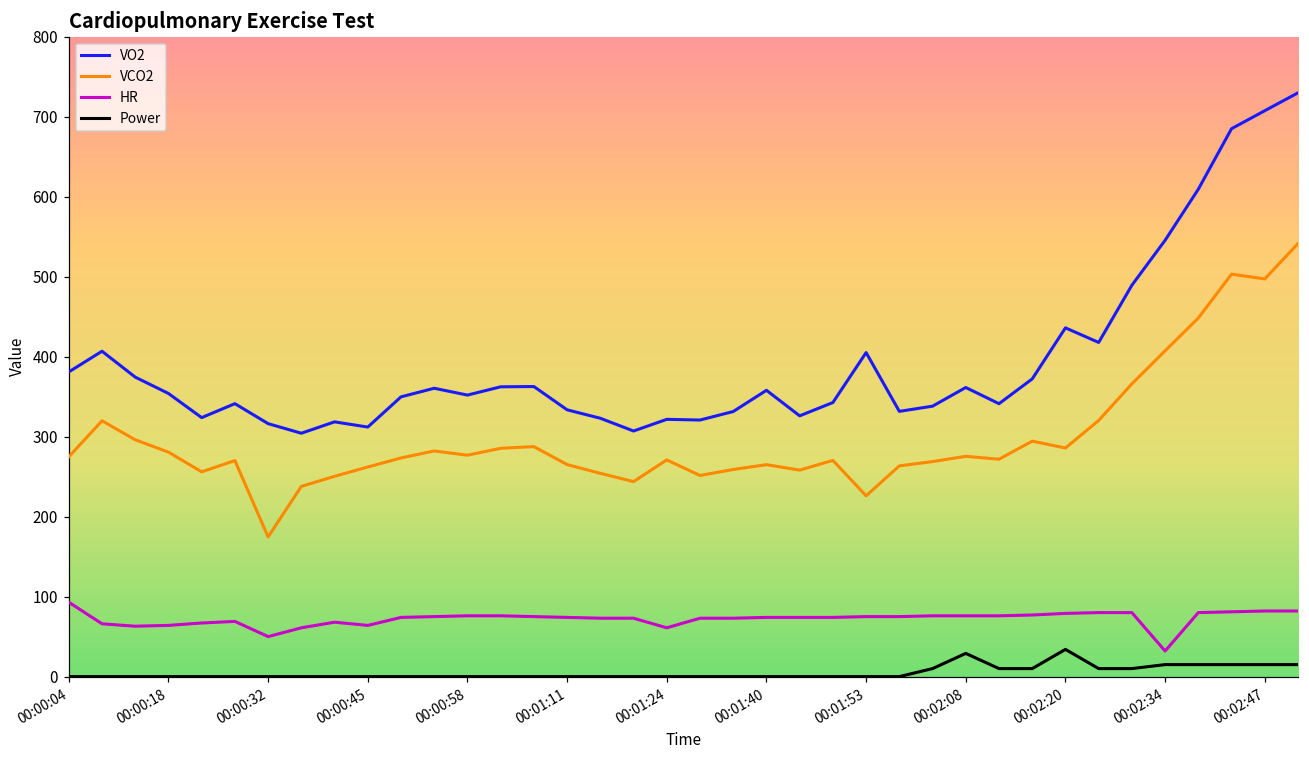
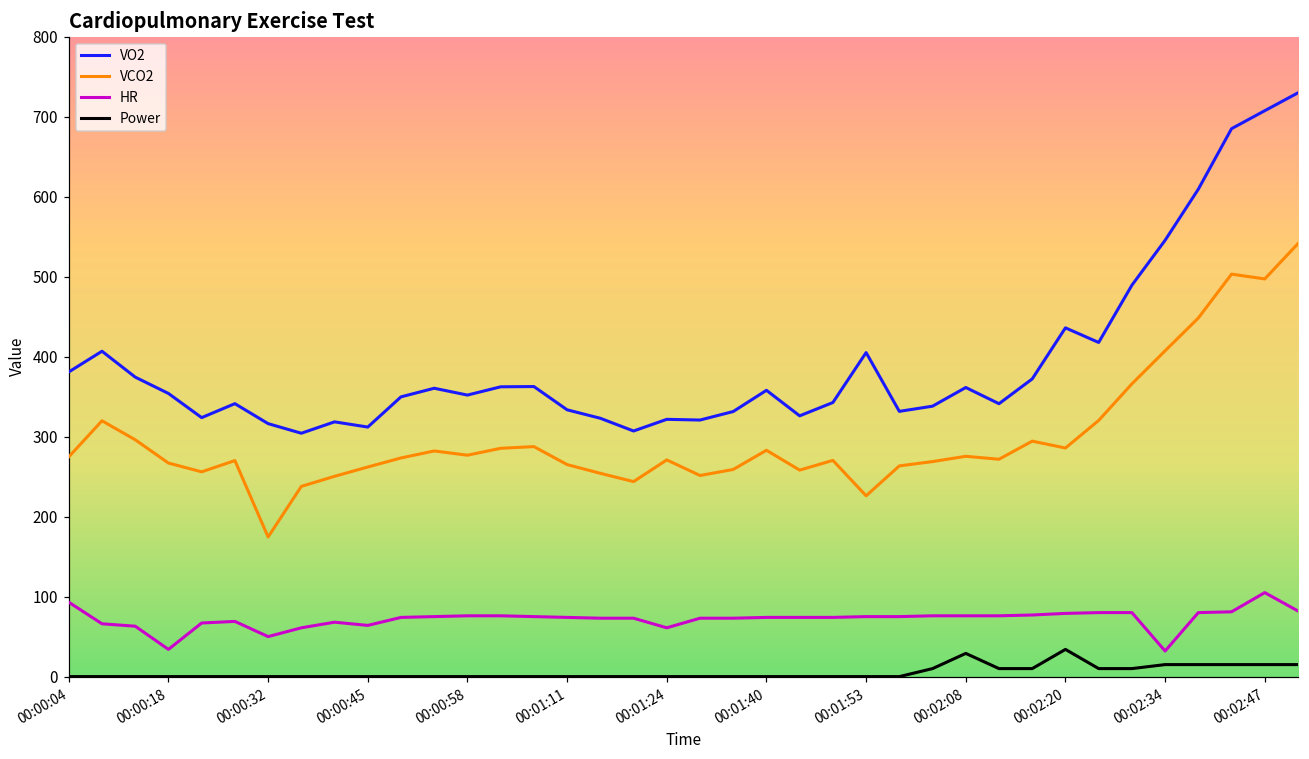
VCO2, 00:00:18: 280 -> 270
HR, 00:00:18: 60 -> 30
VCO2, 00:01:40: 260 -> 280
HR, 00:02:47: 80 -> 110
